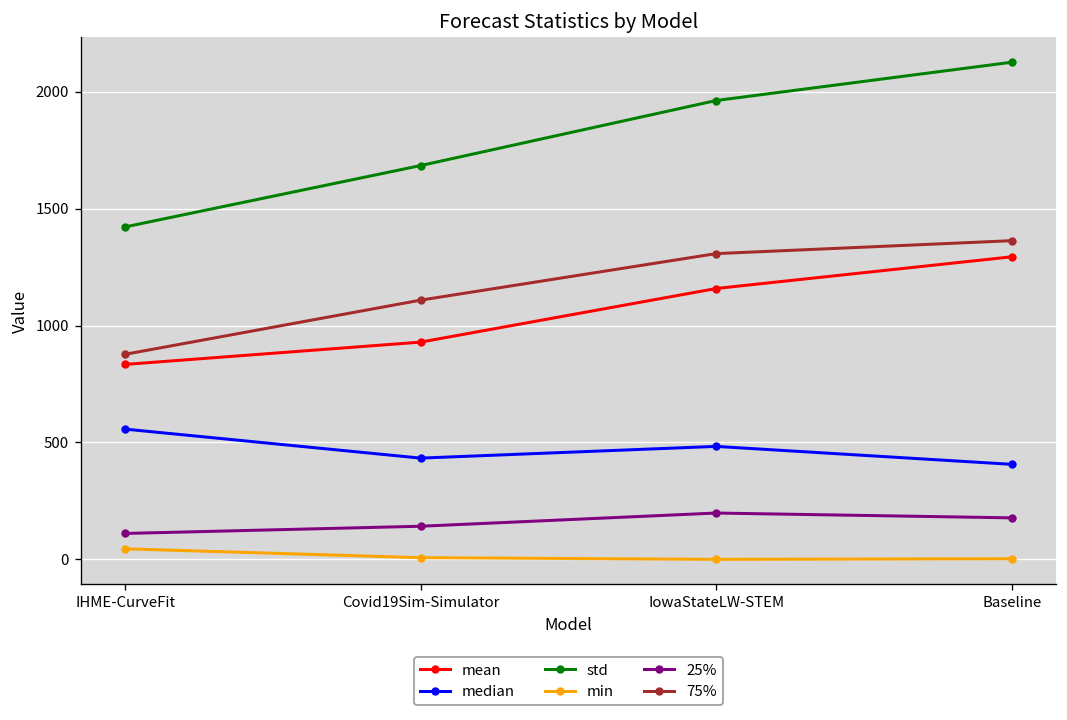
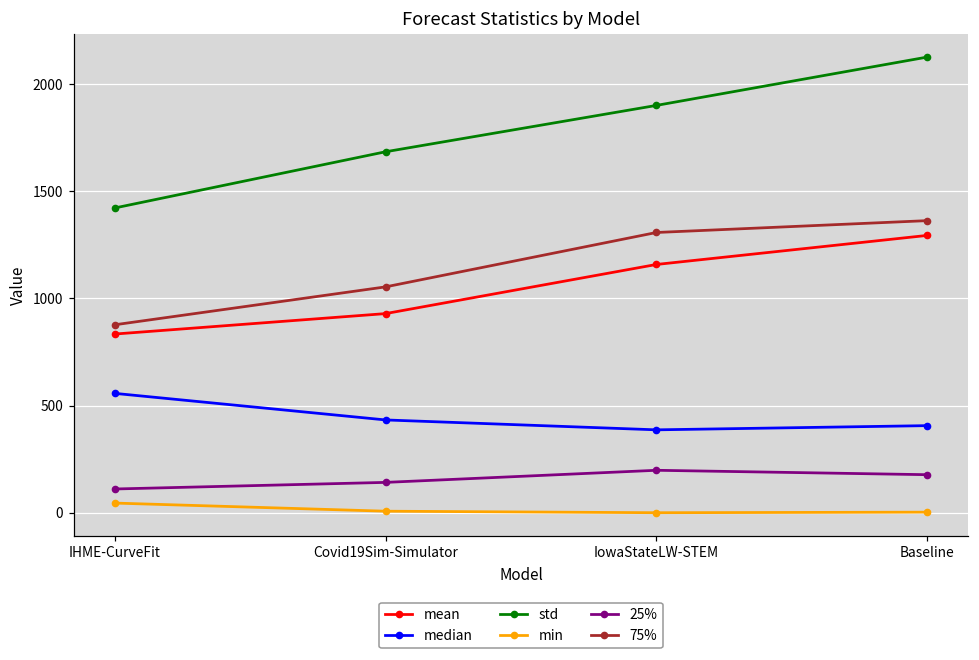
75%, Covid19Sim-Simulator: 1110 -> 1050
median, IowaStateLW-STEM: 480 -> 390
std, IowaStateLW-STEM: 1960 -> 1900
